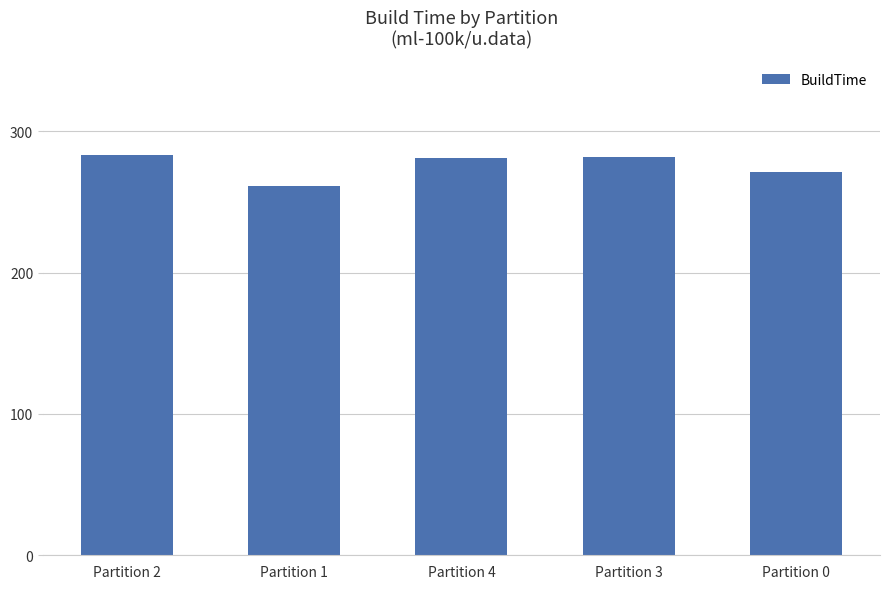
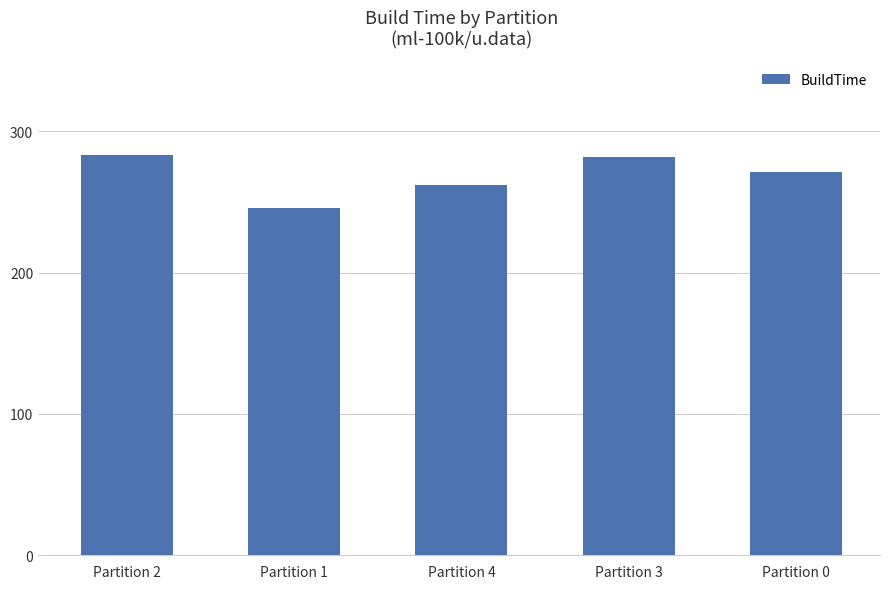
Partition 1: 261 -> 246
Partition 4: 281 -> 262
